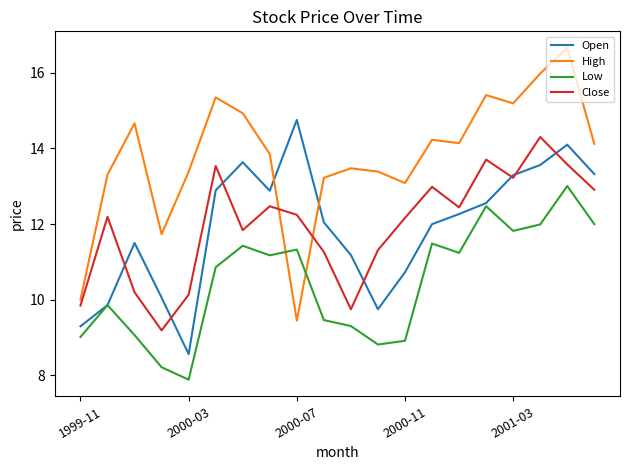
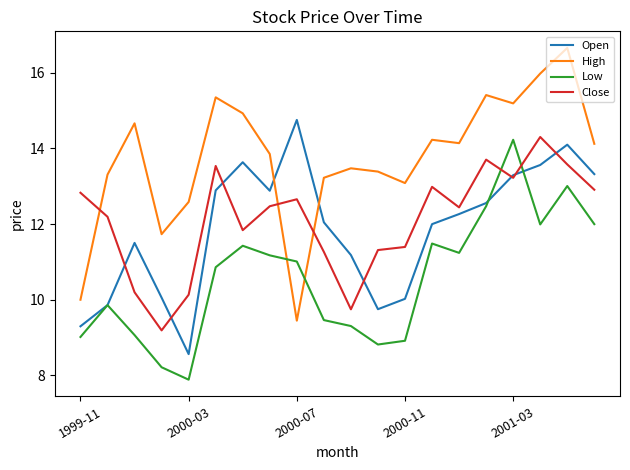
Close, 1999-11: 9.8 -> 12.8
High, 2000-03: 13.4 -> 12.6
Low, 2000-07: 11.3 -> 11.0
Close, 2000-07: 12.2 -> 12.7
Open, 2000-11: 10.7 -> 10.0
Close, 2000-11: 12.2 -> 11.4
Low, 2001-03: 11.8 -> 14.2
